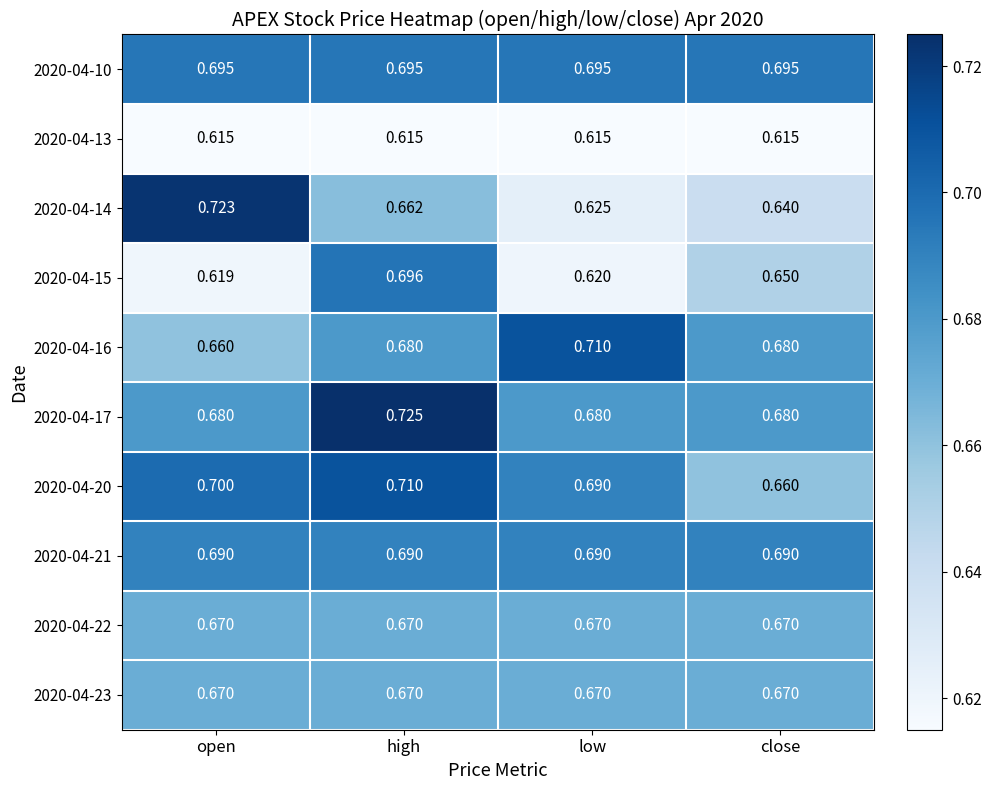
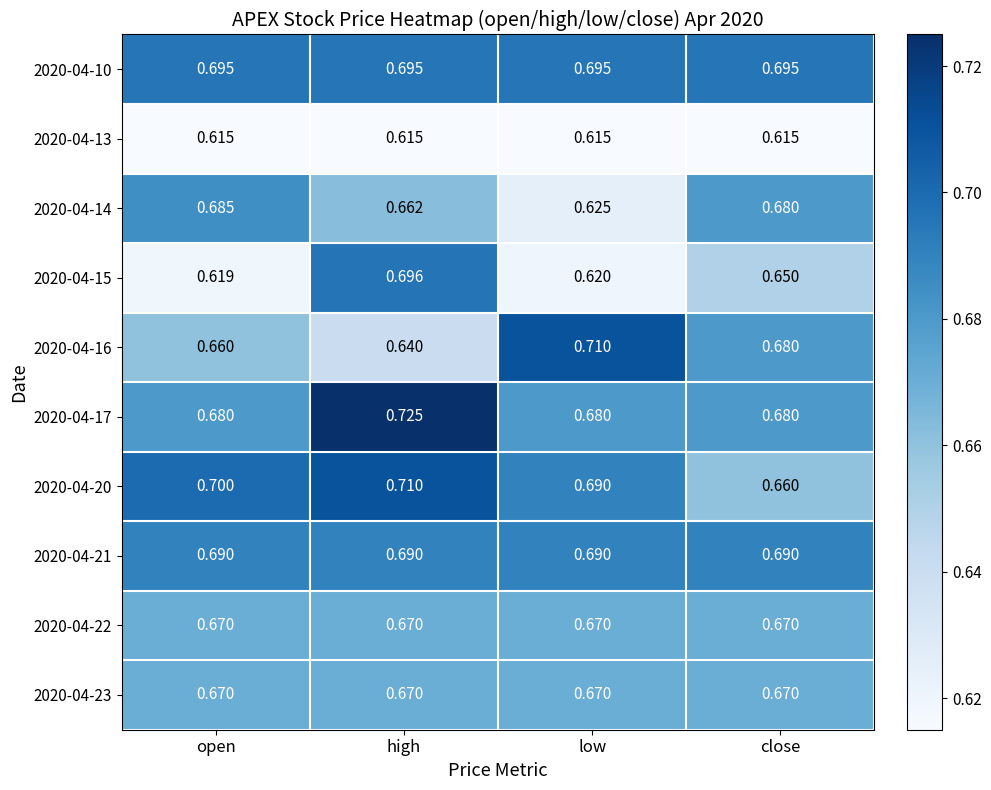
2020-04-14, open: 0.723 -> 0.685
2020-04-14, close: 0.640 -> 0.680
2020-04-16, high: 0.680 -> 0.640
